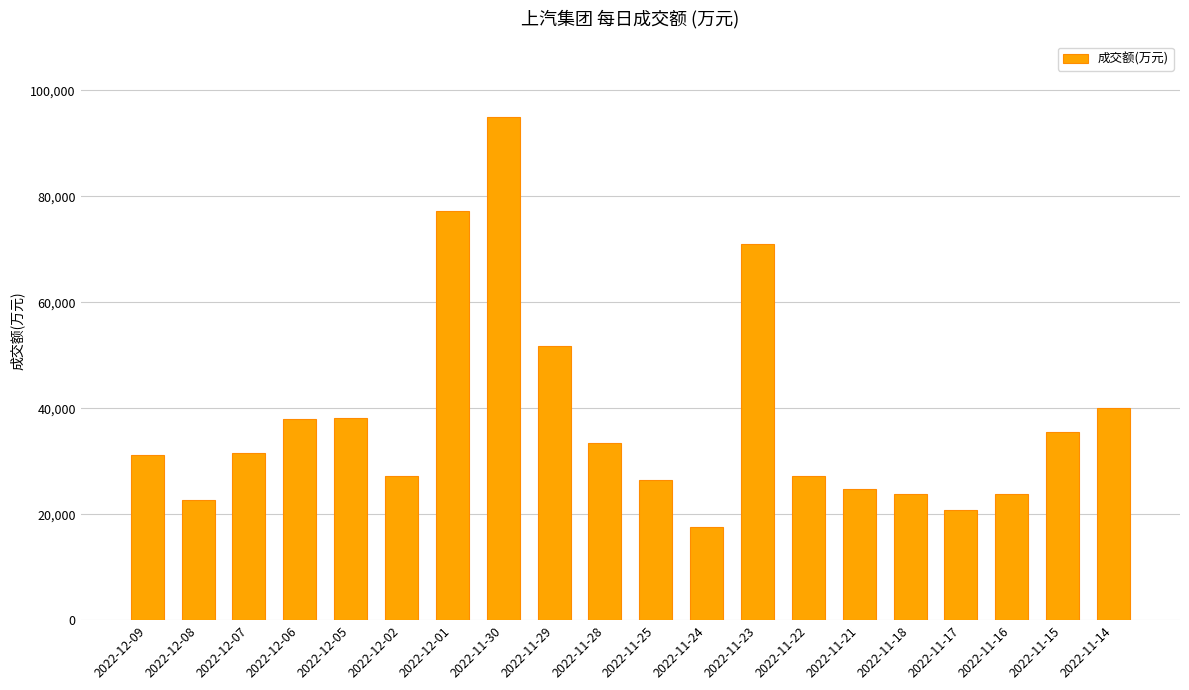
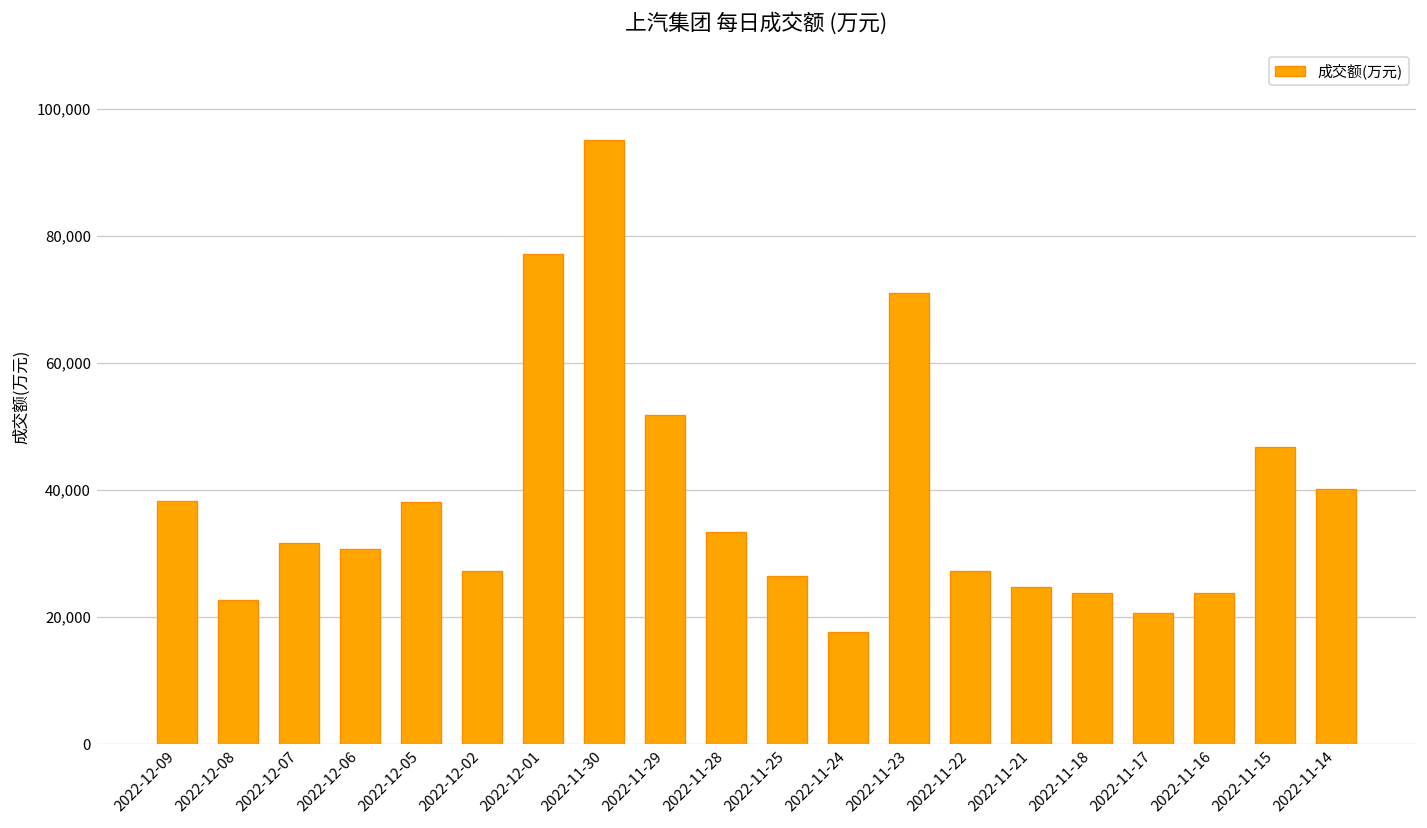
2022-12-09: 31,000 -> 38,000
2022-12-06: 38,000 -> 31,000
2022-11-15: 36,000 -> 47,000
